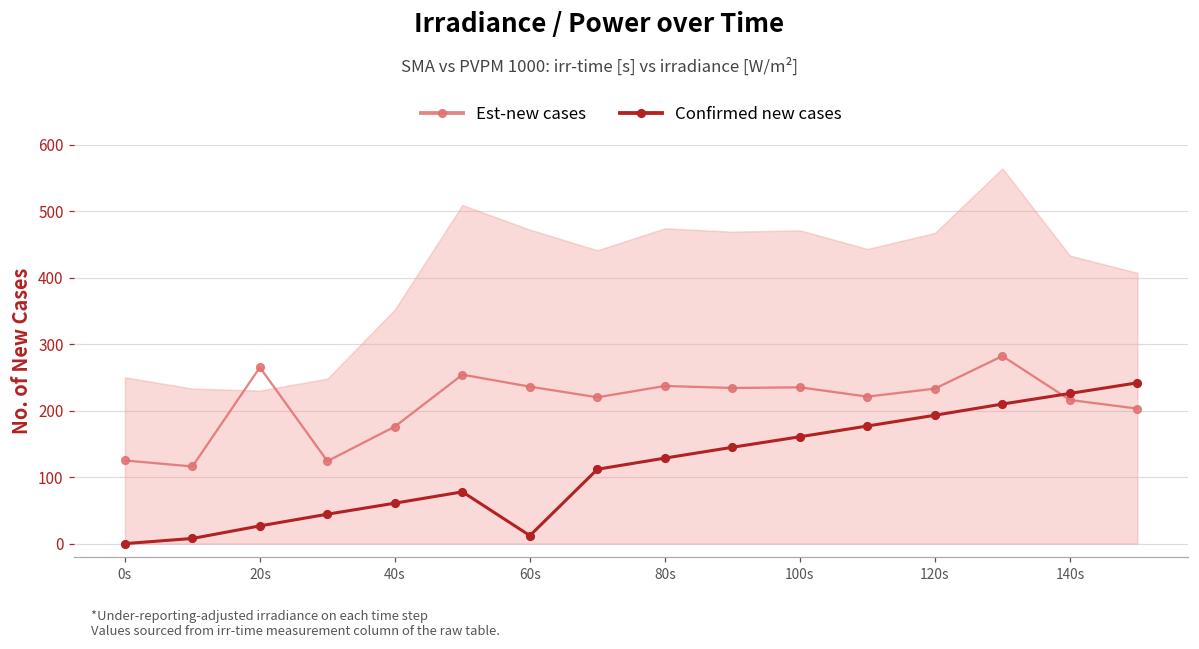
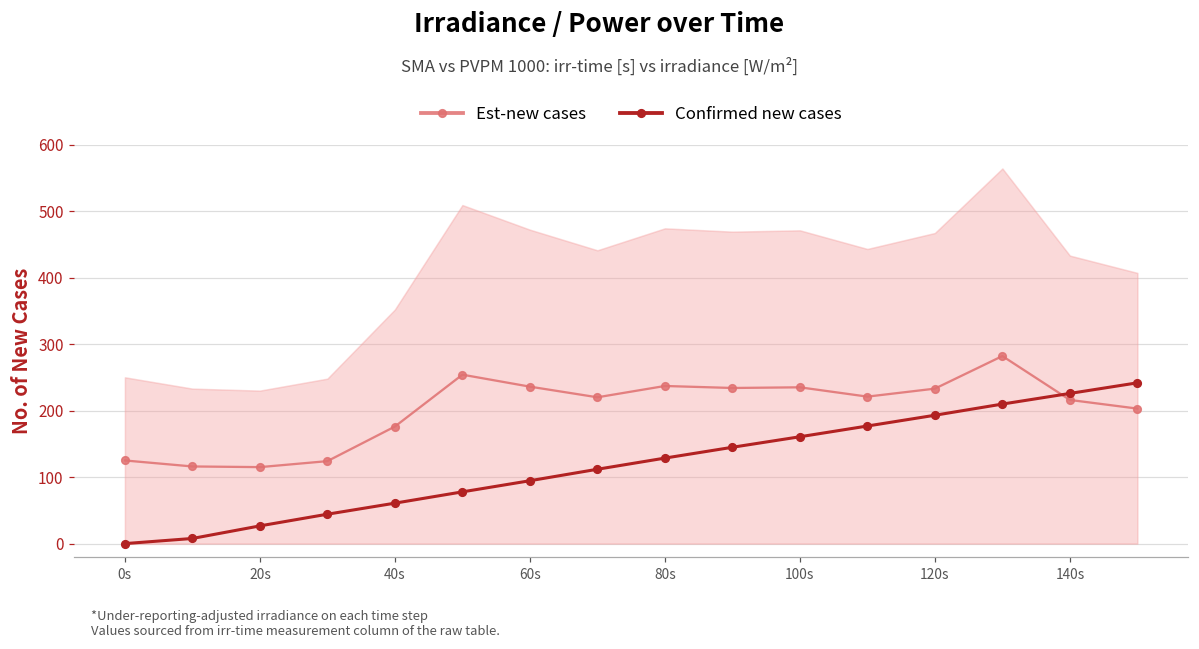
Est-new cases, 20s: 270 -> 120
Confirmed new cases, 60s: 10 -> 90
